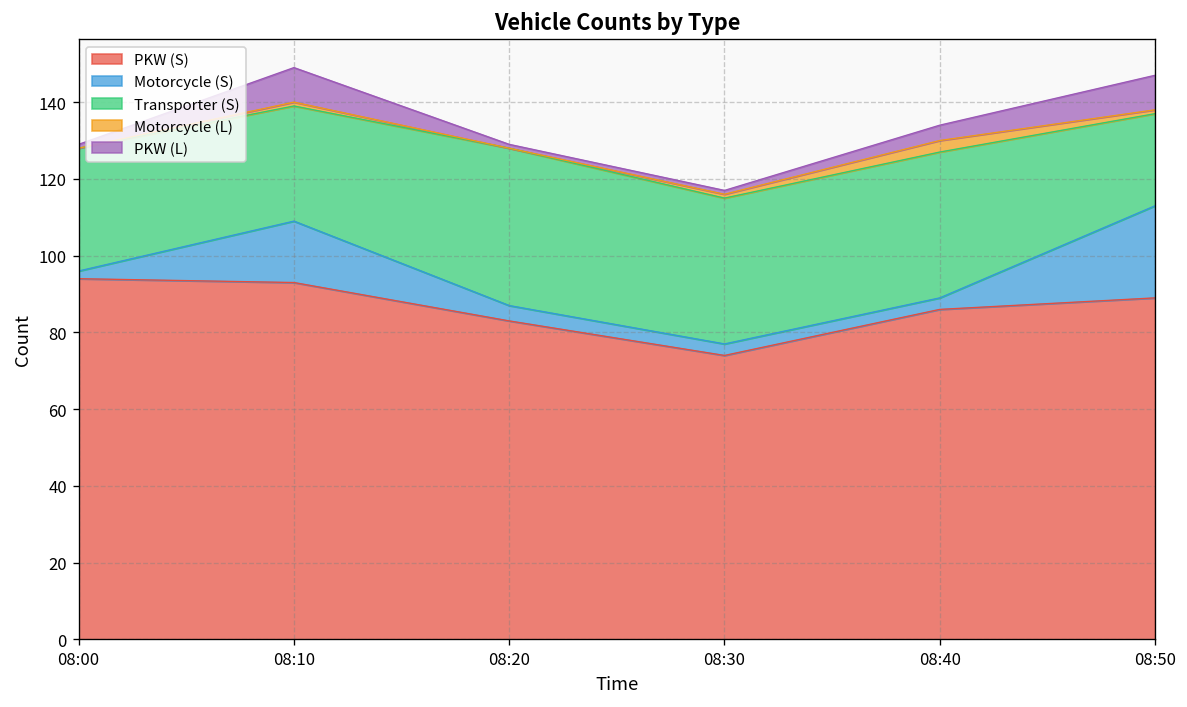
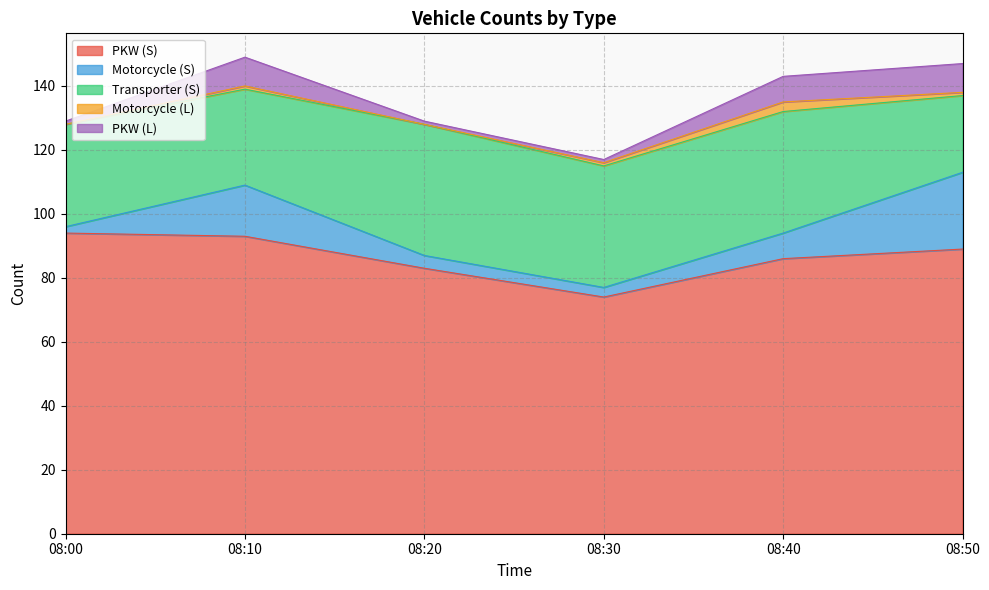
Motorcycle (S), 08:40: 3 -> 8
PKW (L), 08:40: 4 -> 8
